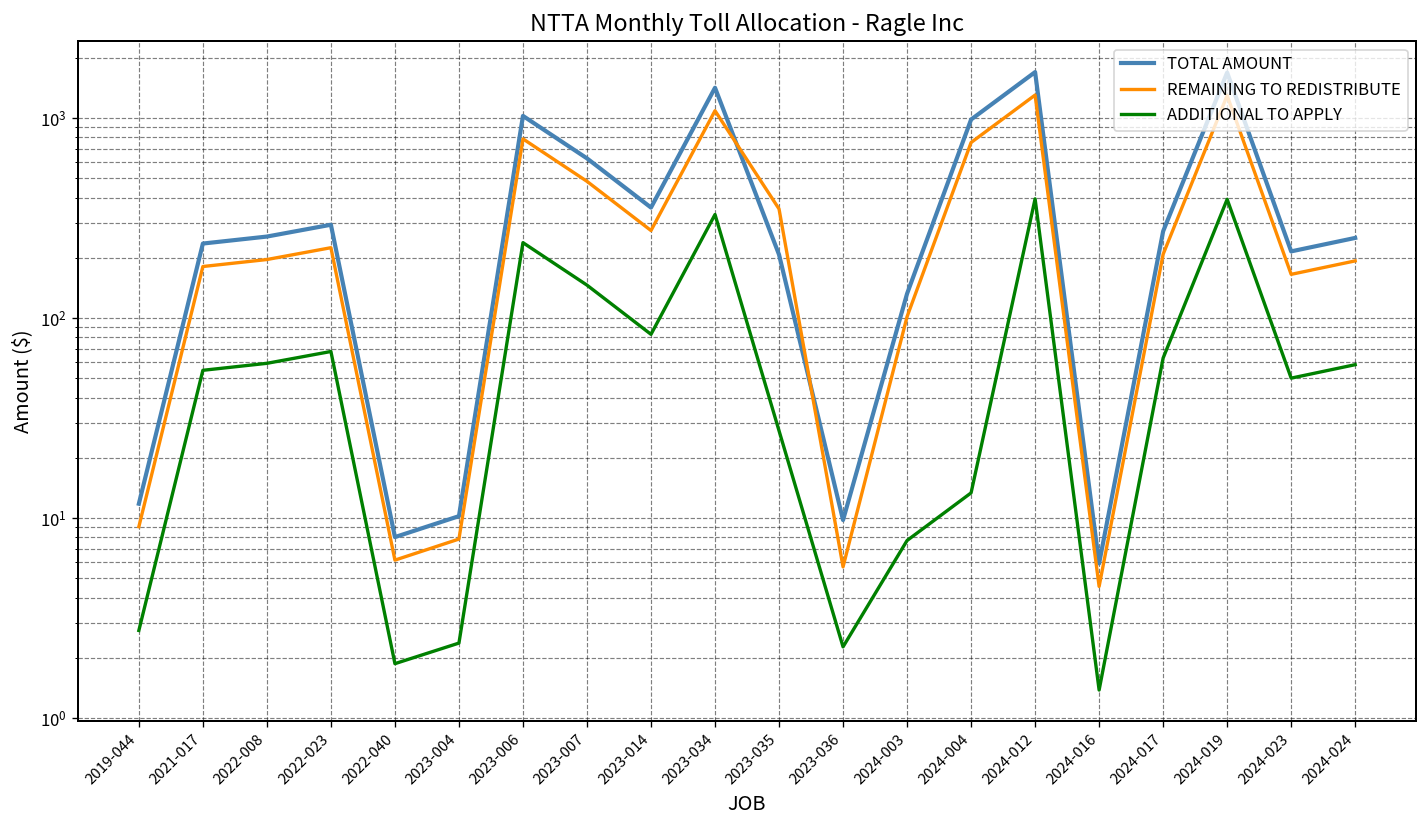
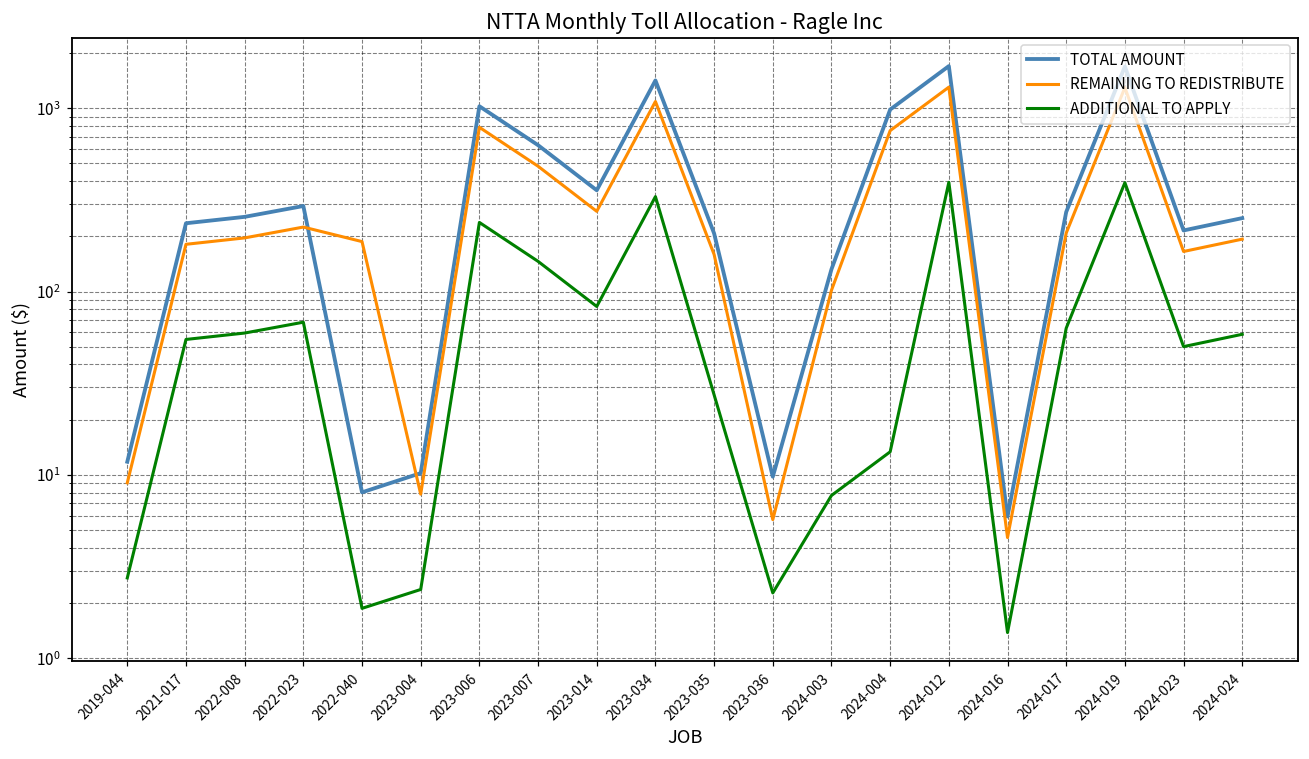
REMAINING TO REDISTRIBUTE, 2022-040: 6.2 -> 190
REMAINING TO REDISTRIBUTE, 2023-035: 350 -> 160
